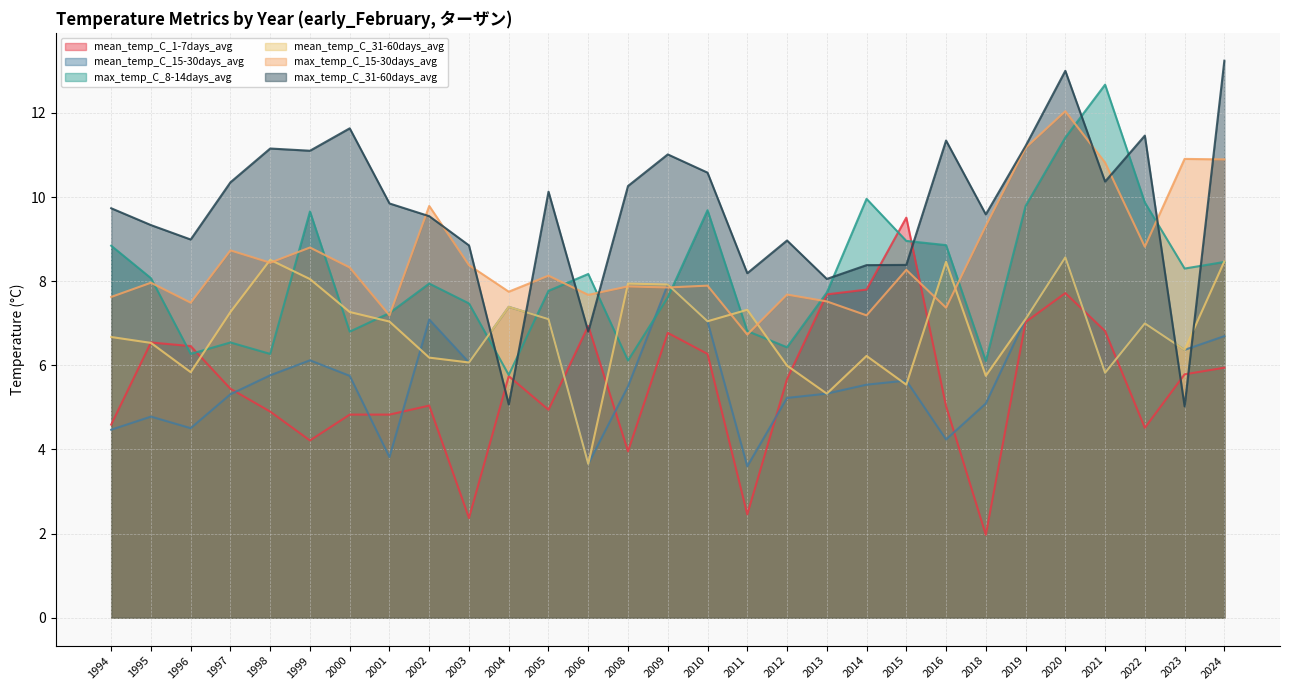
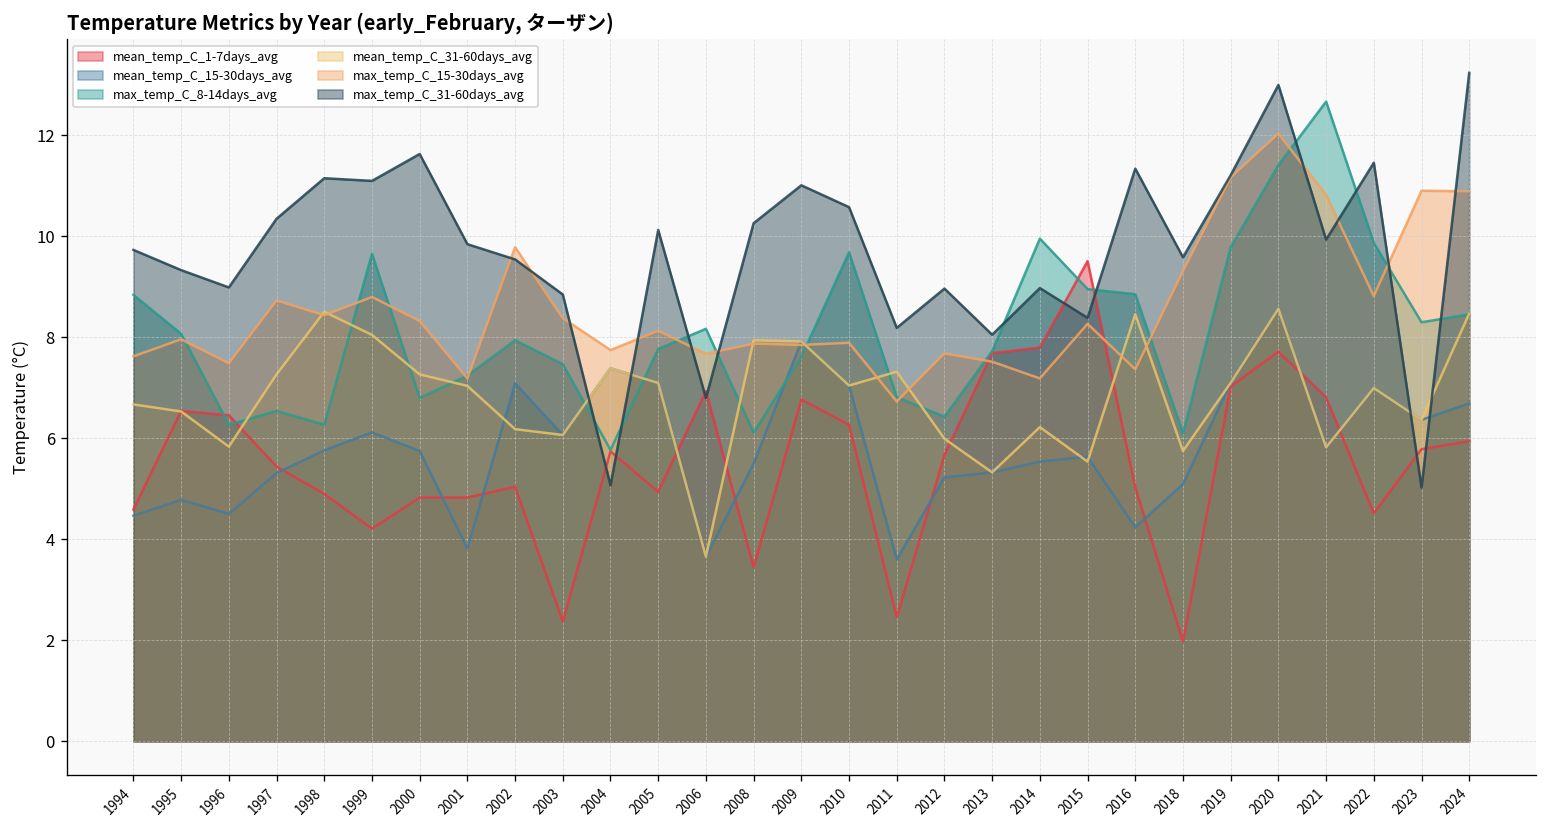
mean_temp_C_1-7days_avg, 2008: 4.0 -> 3.4
max_temp_C_31-60days_avg, 2014: 8.4 -> 9.0
max_temp_C_31-60days_avg, 2021: 10.4 -> 9.9
